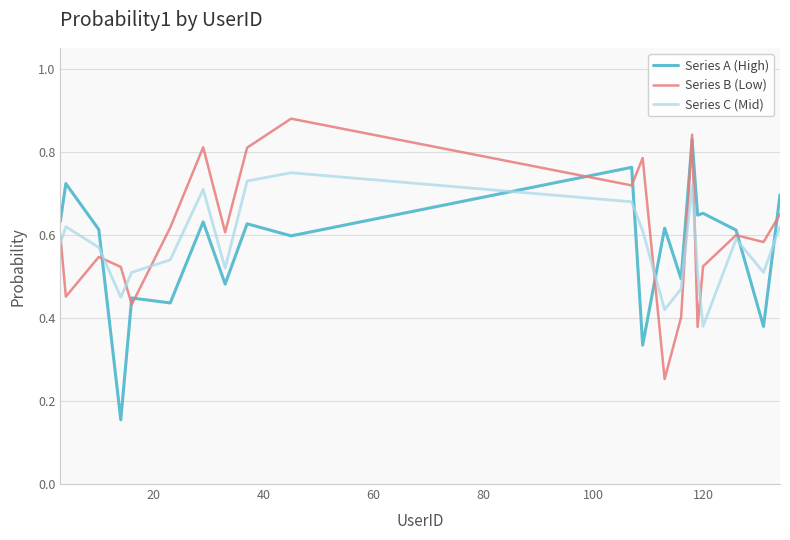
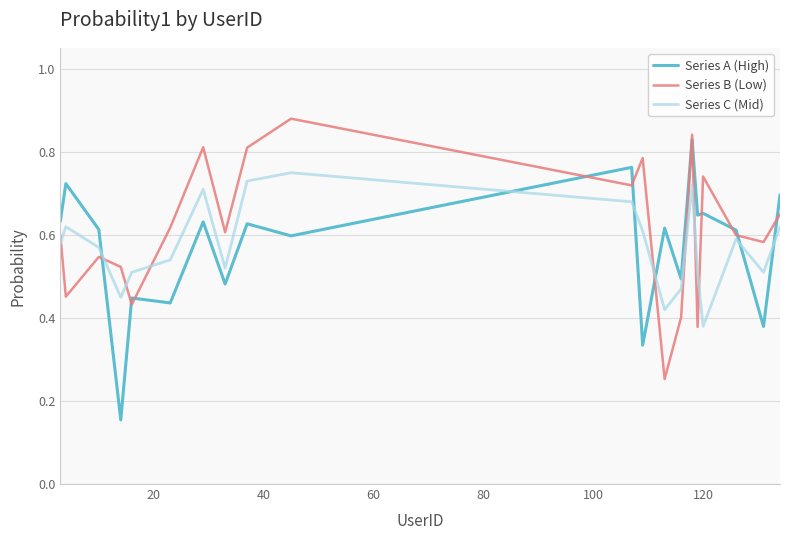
Series B (Low), 120: 0.52 -> 0.74
